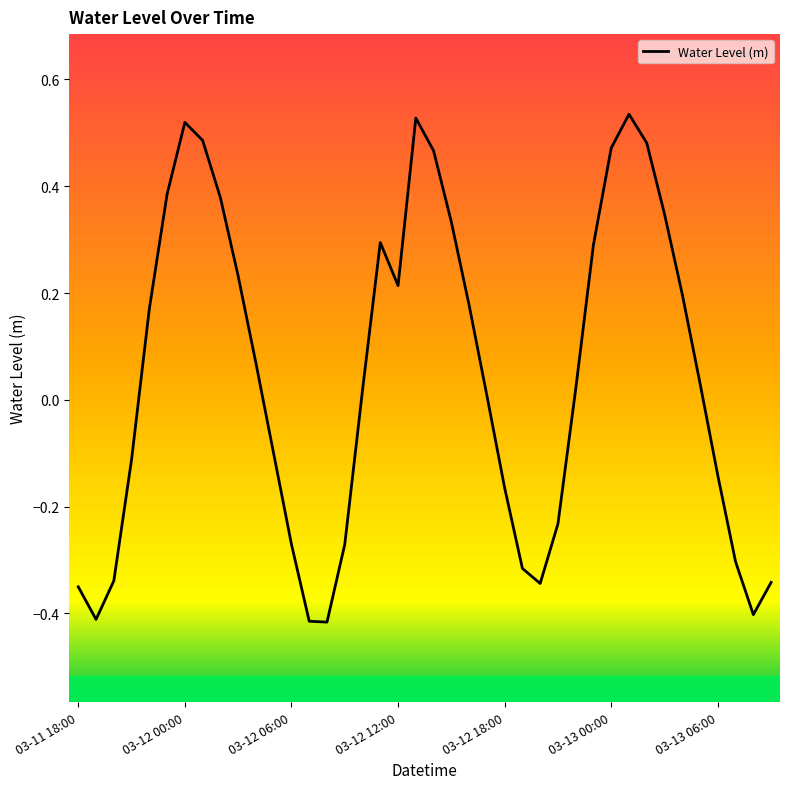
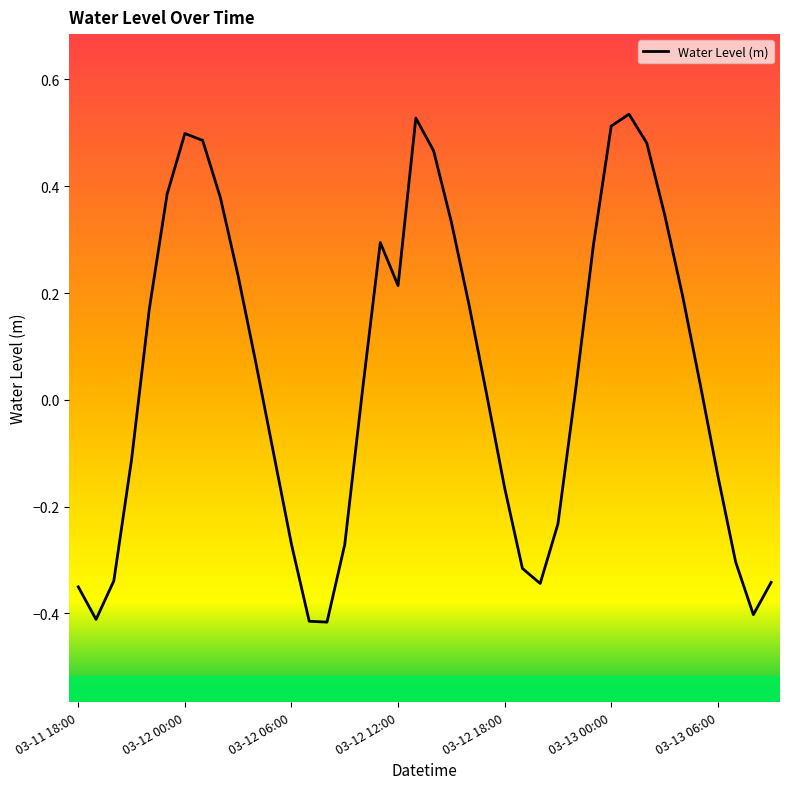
03-12 00:00: 0.52 -> 0.50
03-13 00:00: 0.47 -> 0.51
